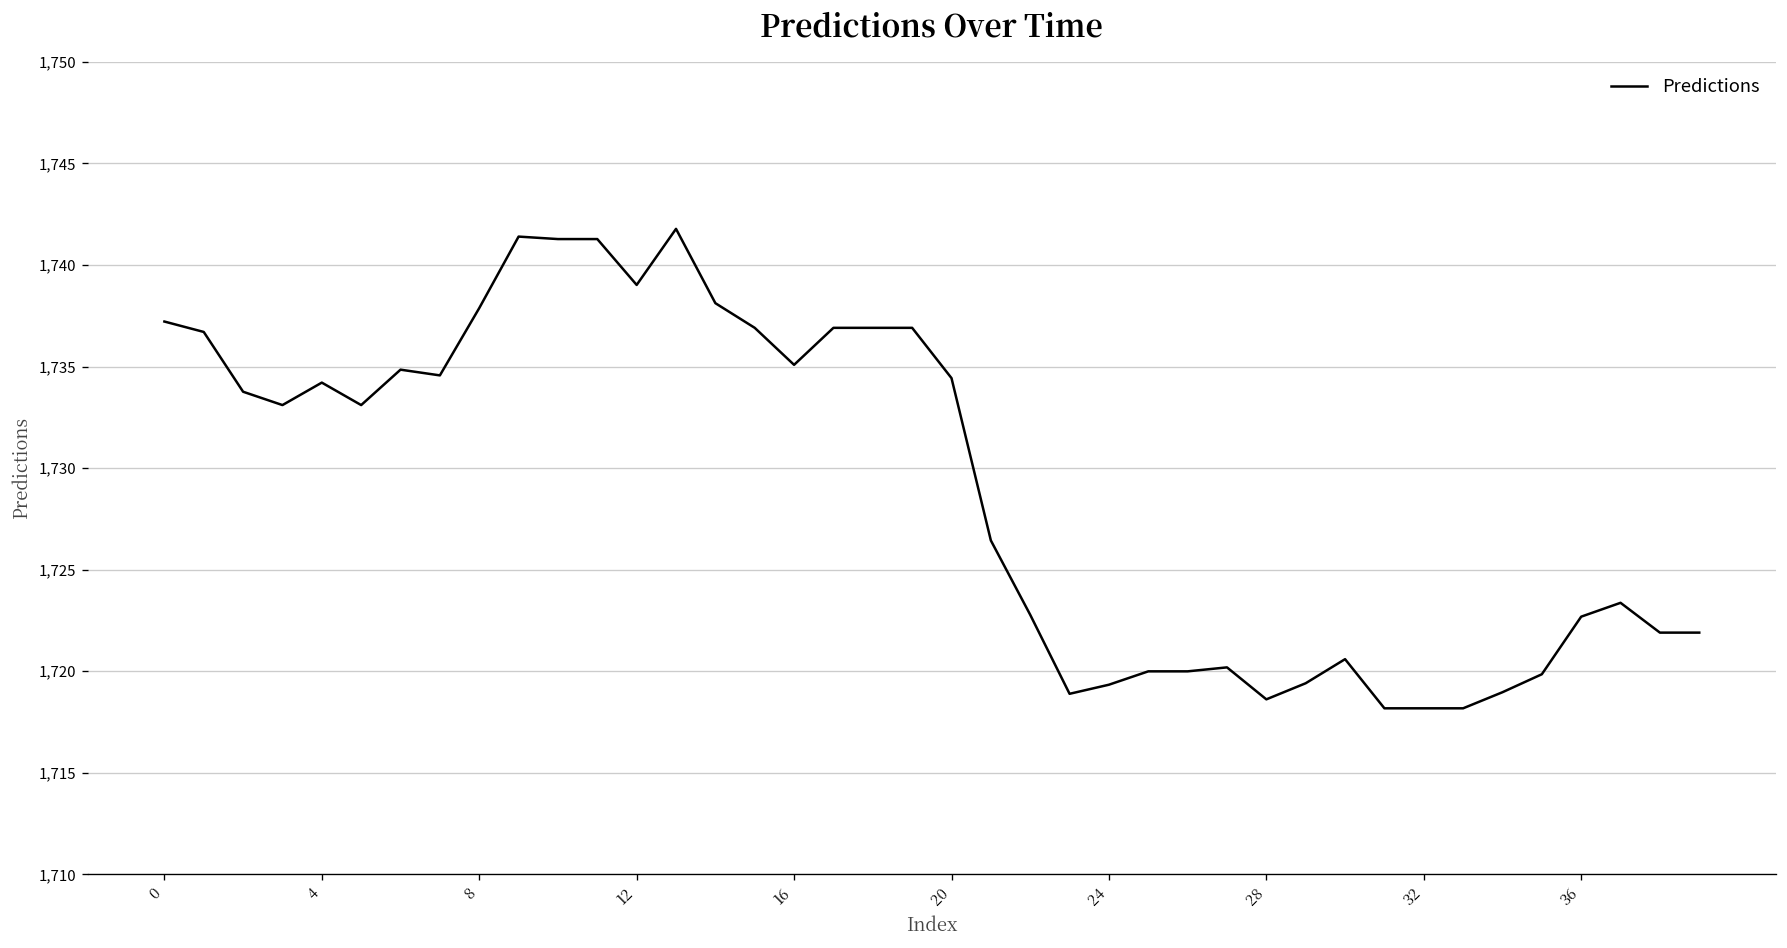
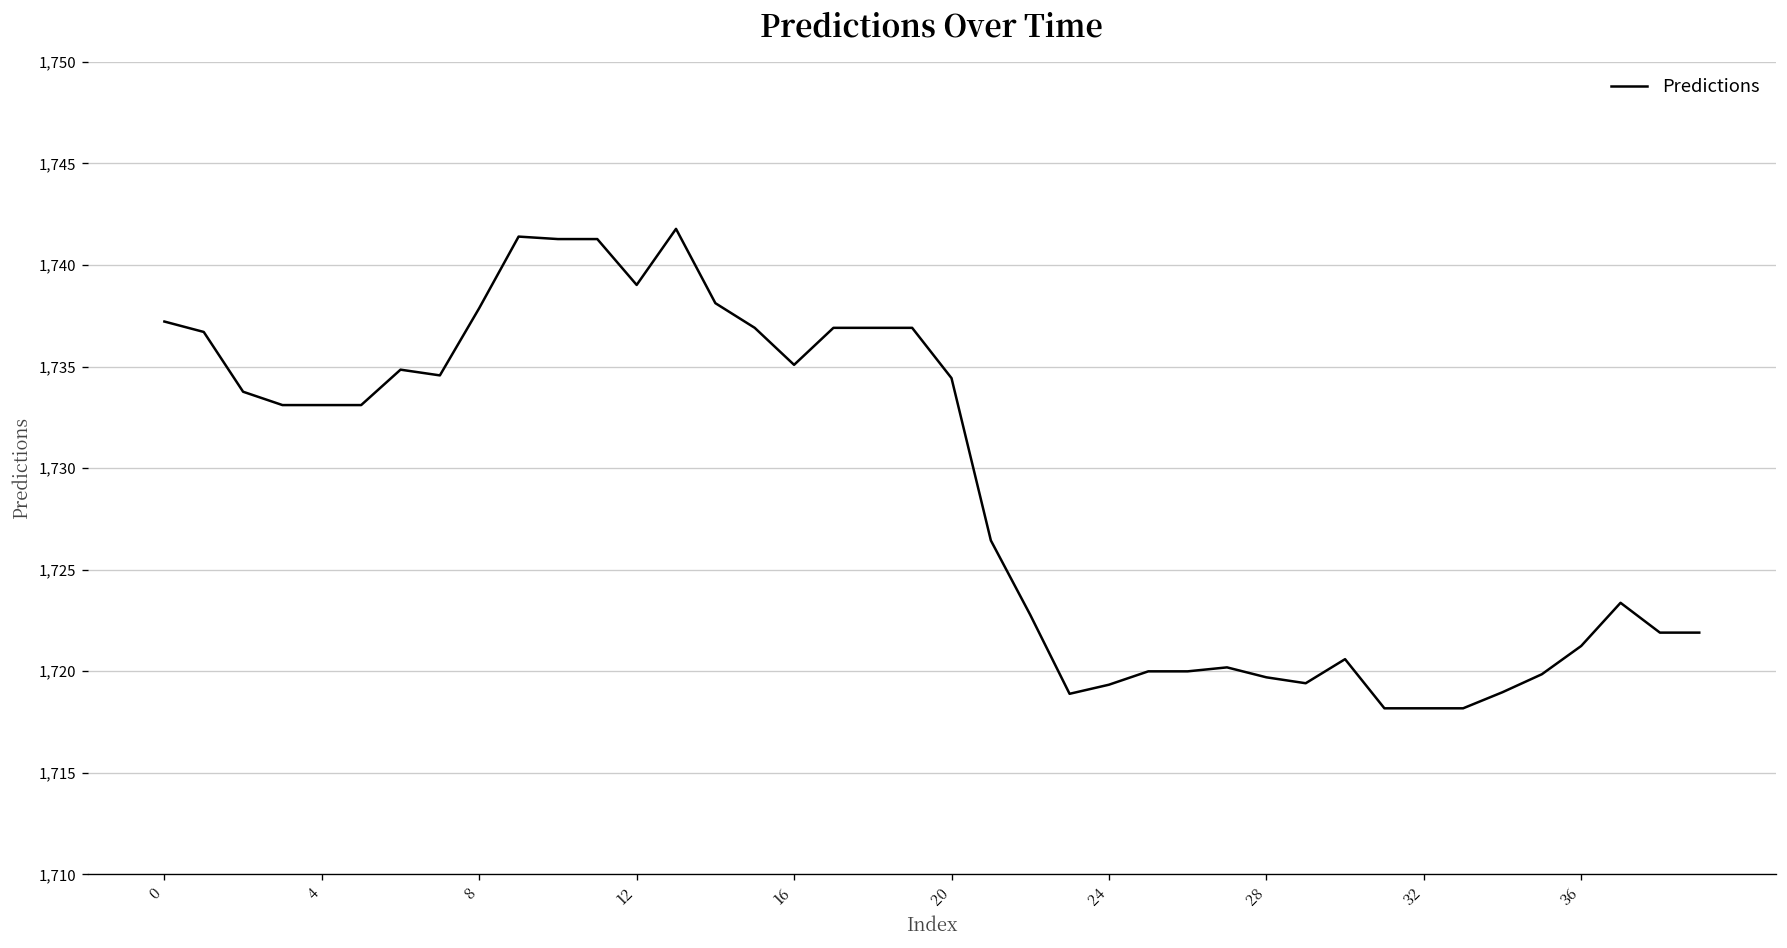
4: 1,734.2 -> 1,733.1
28: 1,718.6 -> 1,719.7
36: 1,722.7 -> 1,721.2
